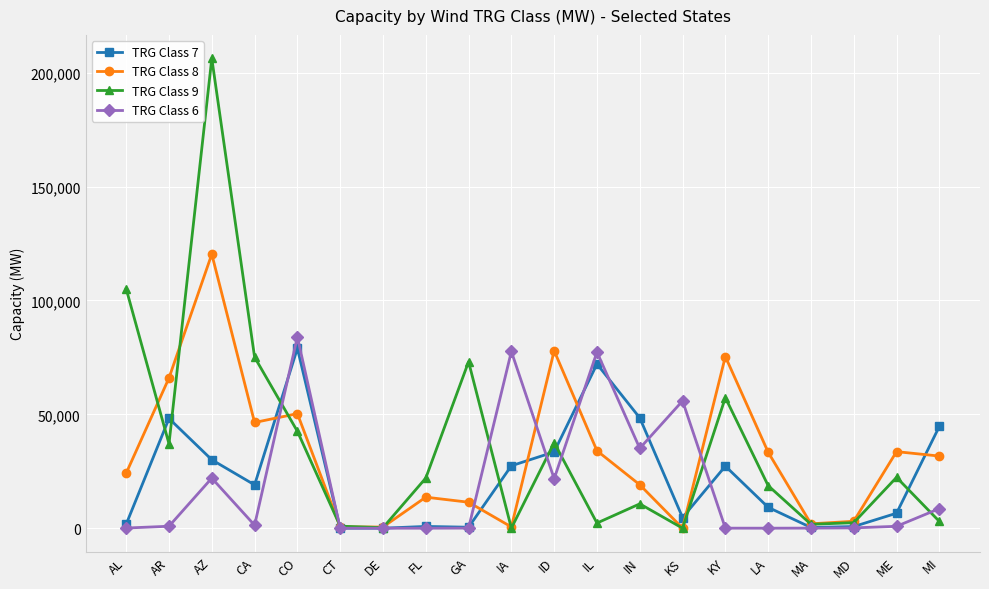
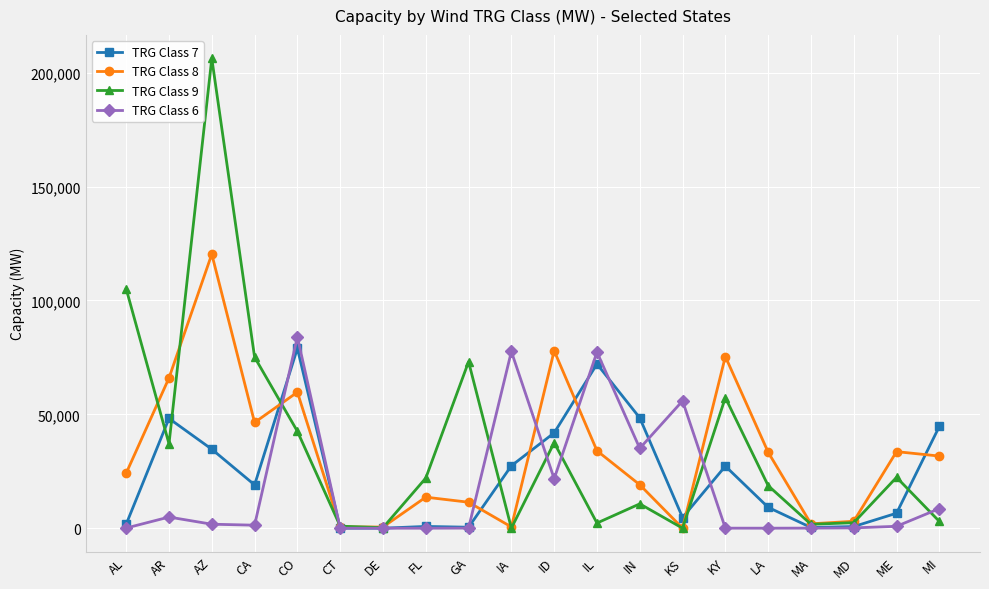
TRG Class 6, AR: 1,000 -> 5,000
TRG Class 7, AZ: 30,000 -> 35,000
TRG Class 6, AZ: 22,000 -> 2,000
TRG Class 8, CO: 50,000 -> 60,000
TRG Class 7, ID: 34,000 -> 42,000
